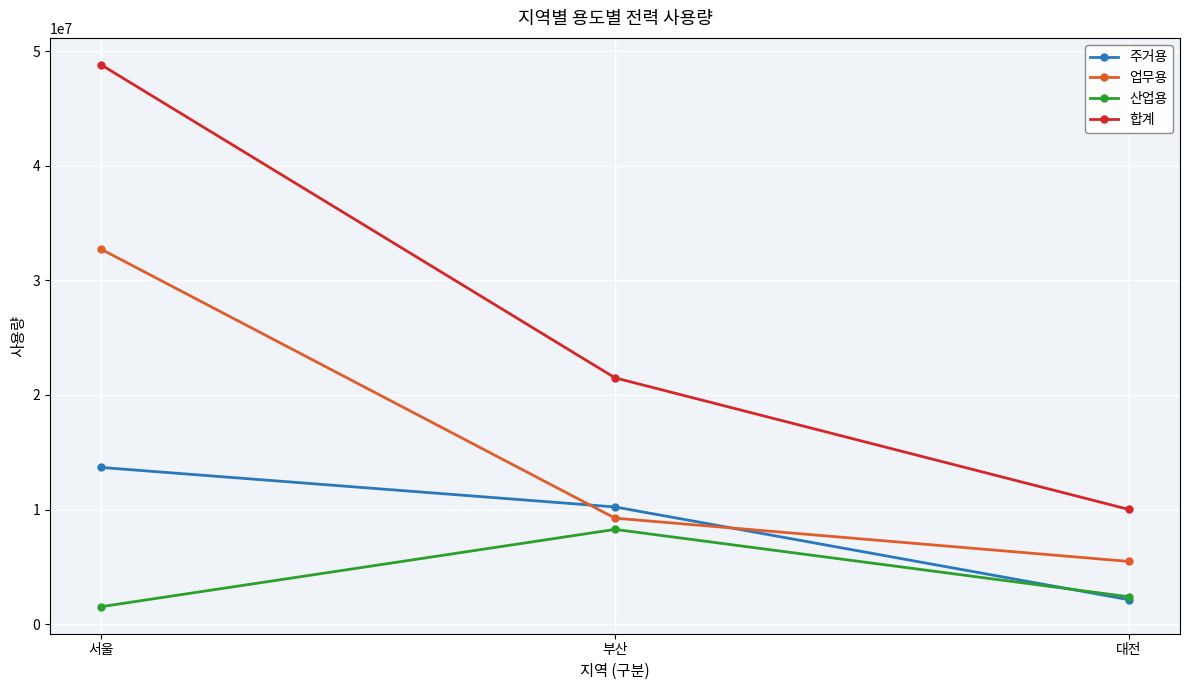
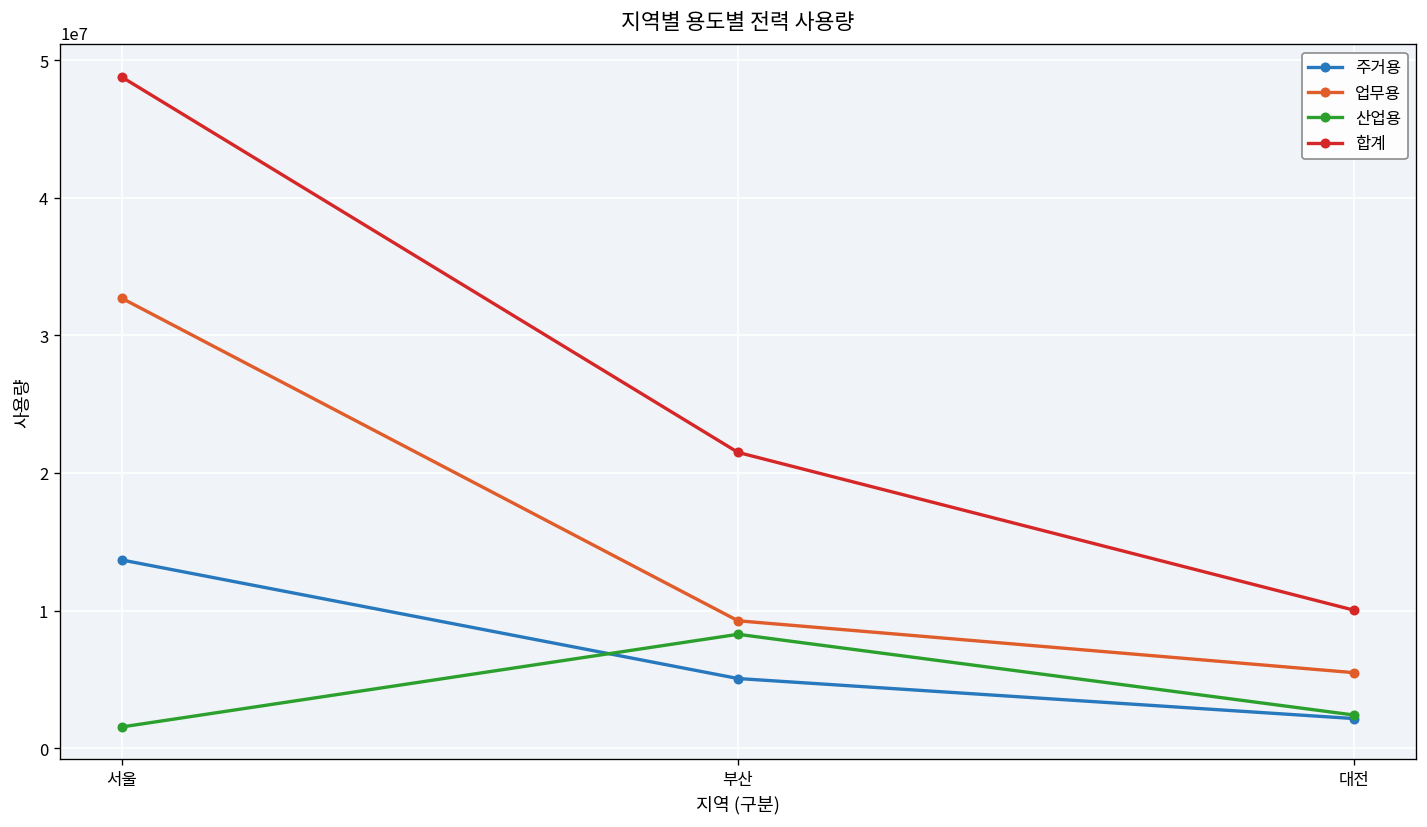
주거용, 부산: 10200000 -> 5100000
